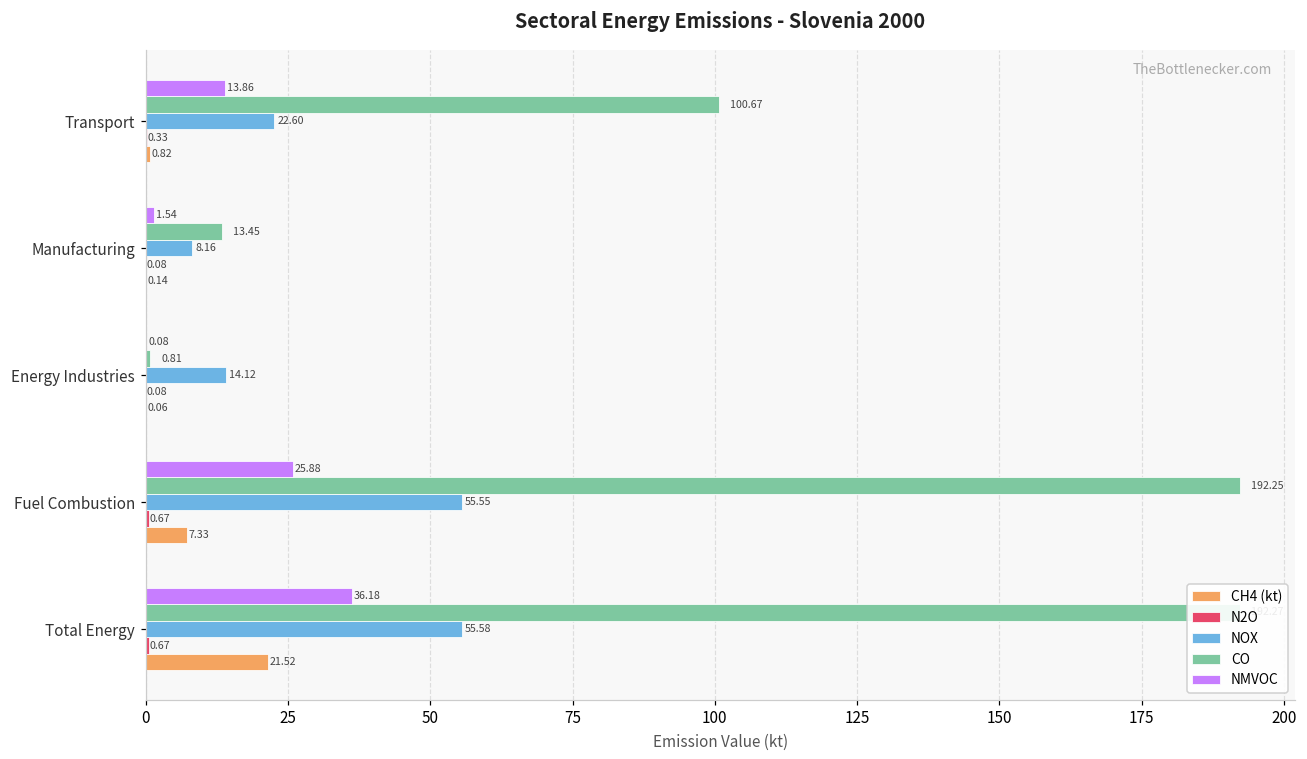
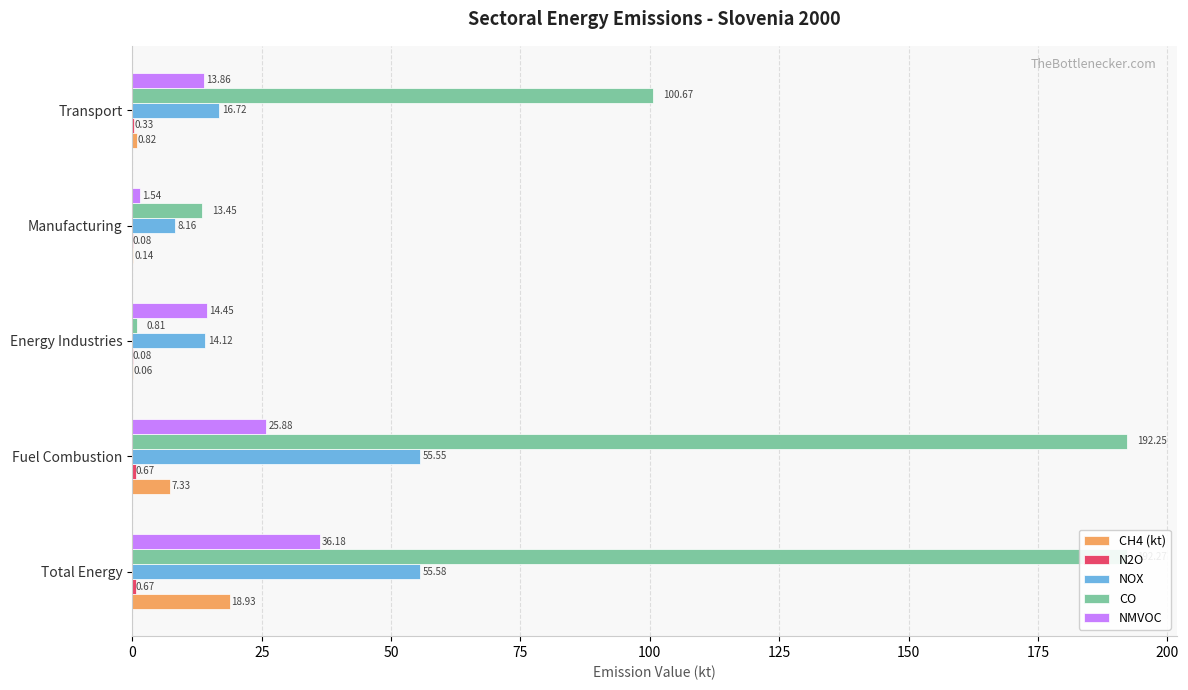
NOX, Transport: 22.60 -> 16.72
NMVOC, Energy Industries: 0.08 -> 14.45
CH4 (kt), Total Energy: 21.52 -> 18.93
